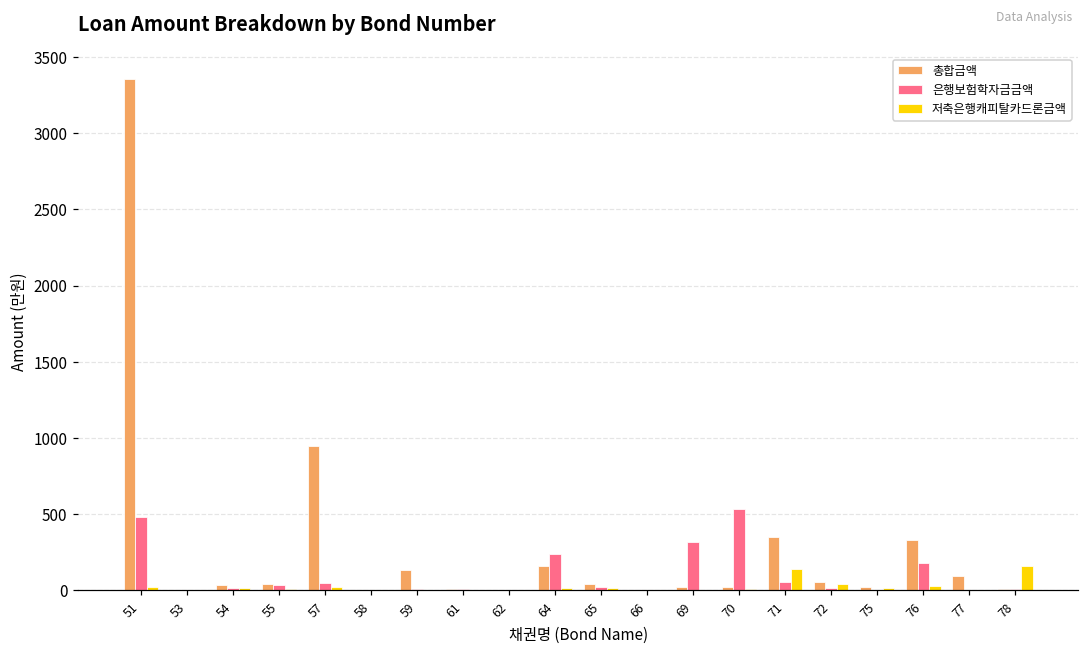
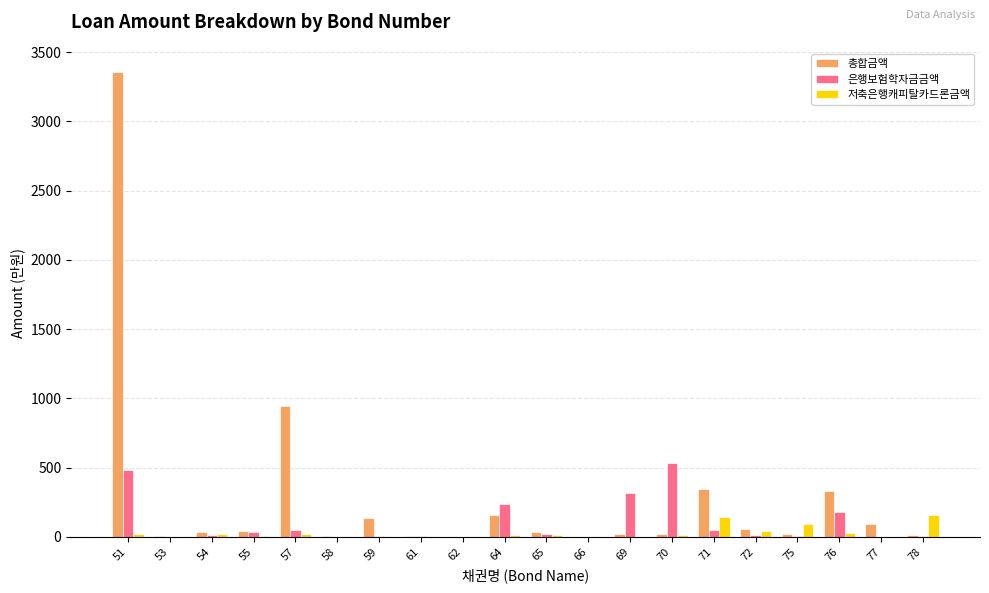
저축은행캐피탈카드론금액, 75: 20 -> 90
